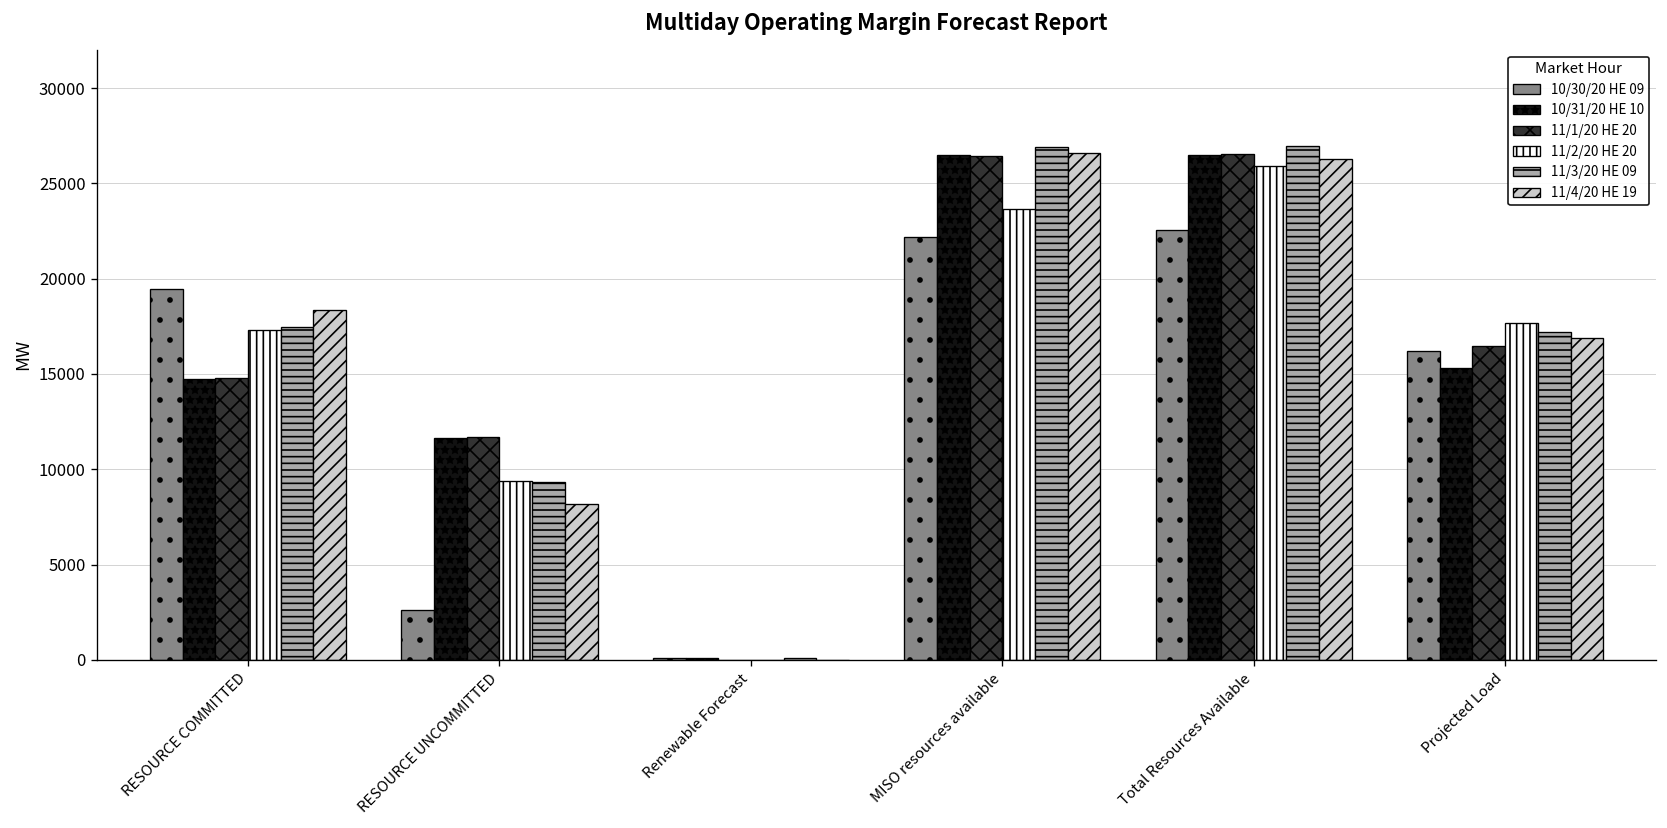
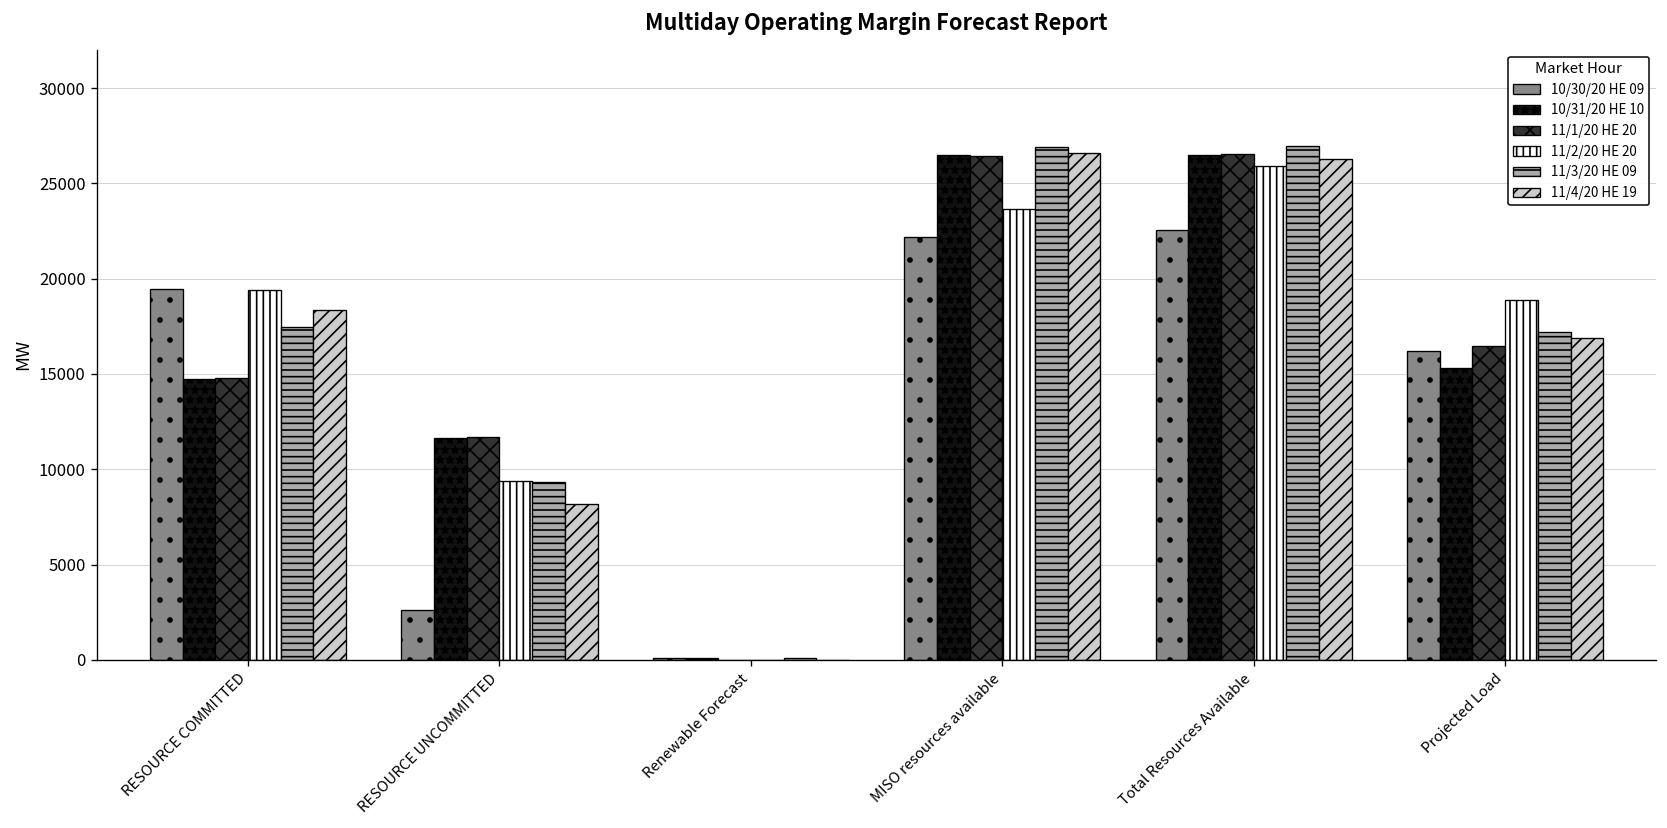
11/2/20 HE 20, RESOURCE COMMITTED: 17300 -> 19400
11/2/20 HE 20, Projected Load: 17700 -> 18900
